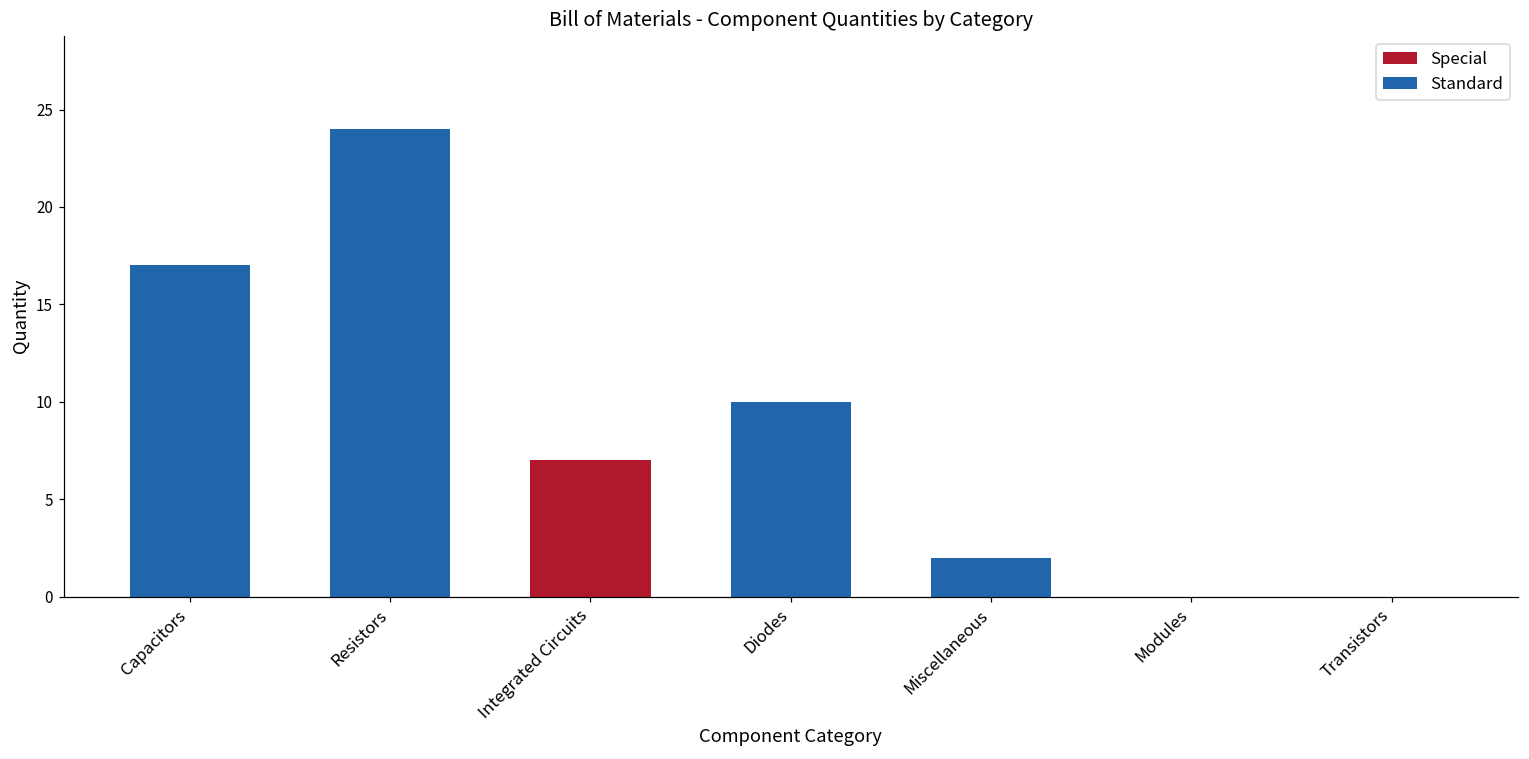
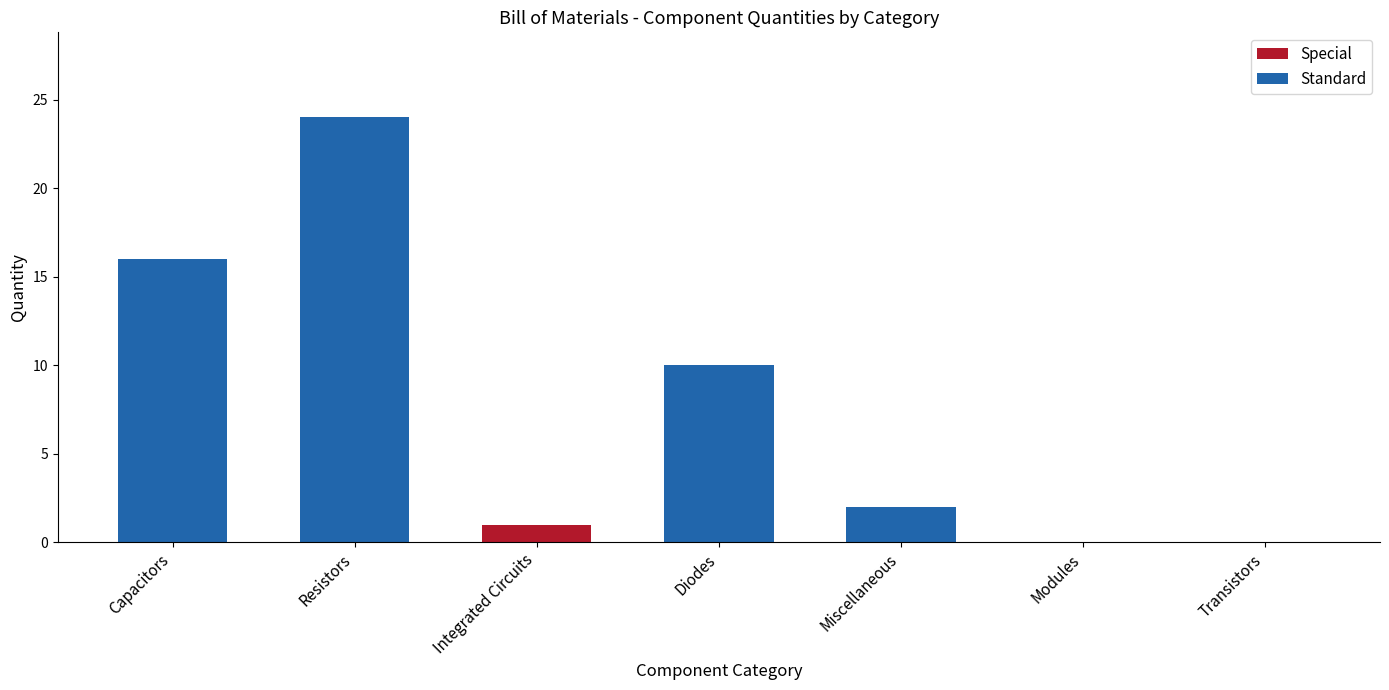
Capacitors: 17 -> 16
Integrated Circuits: 7 -> 1
